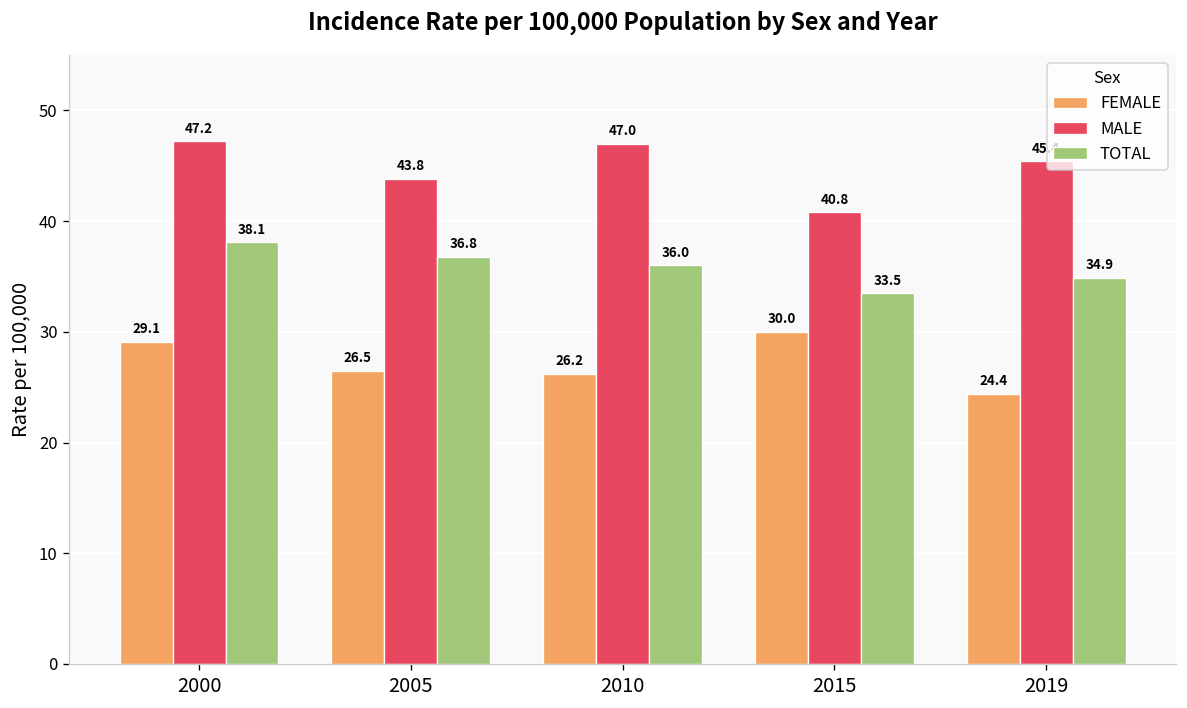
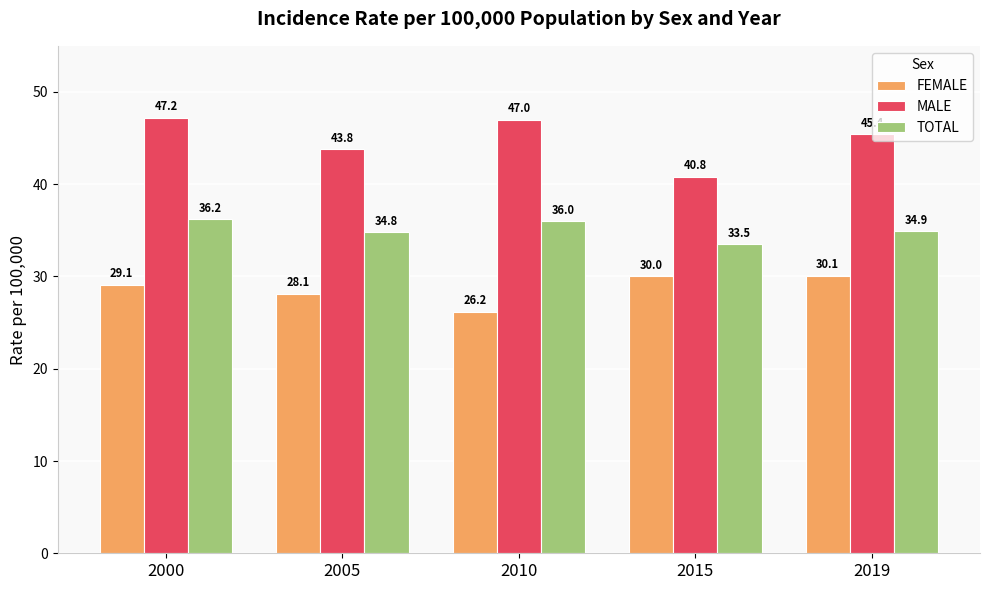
TOTAL, 2000: 38.1 -> 36.2
FEMALE, 2005: 26.5 -> 28.1
TOTAL, 2005: 36.8 -> 34.8
FEMALE, 2019: 24.4 -> 30.1
